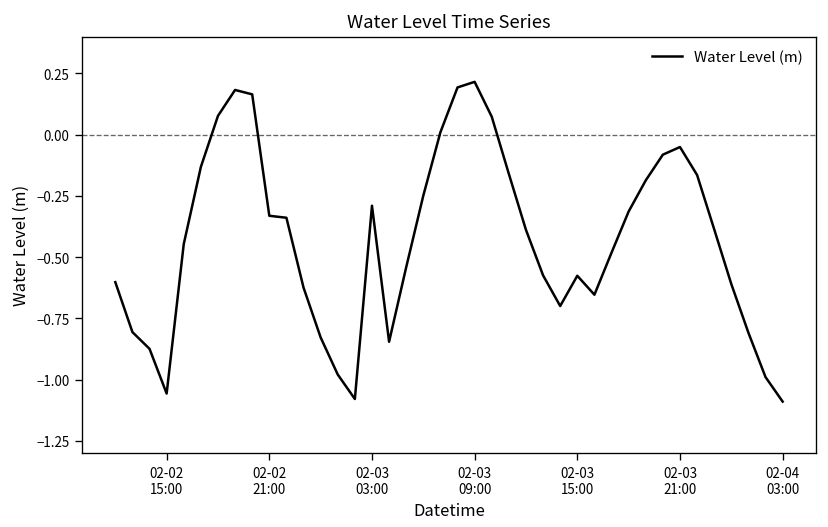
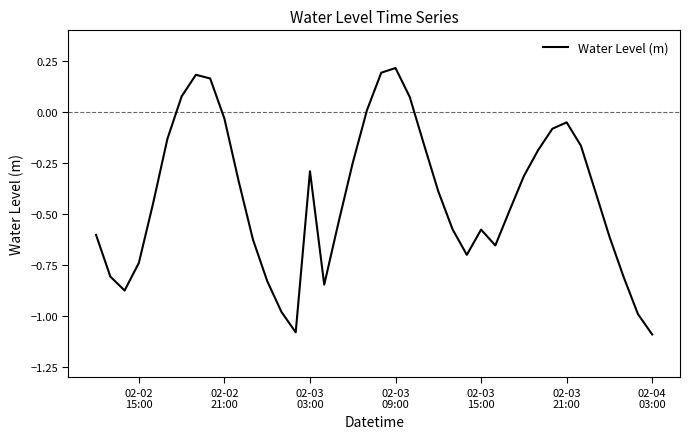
02-02 15:00: -1.06 -> -0.74
02-02 21:00: -0.33 -> -0.03
